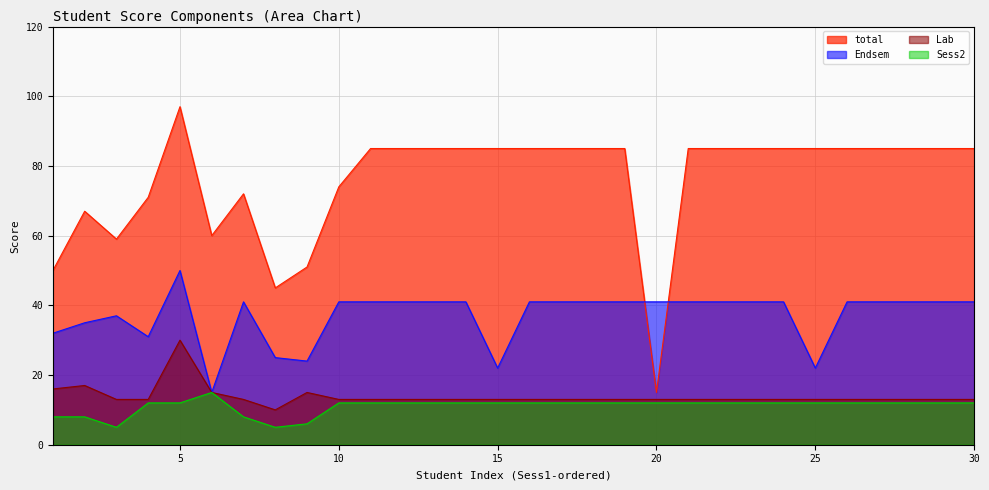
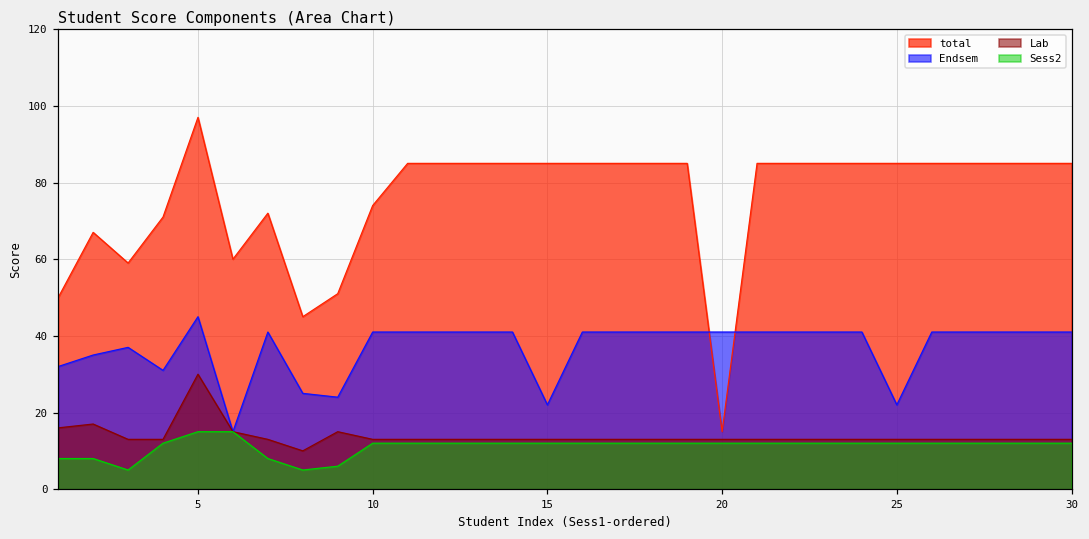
Endsem, 5: 50 -> 45
Sess2, 5: 12 -> 15
